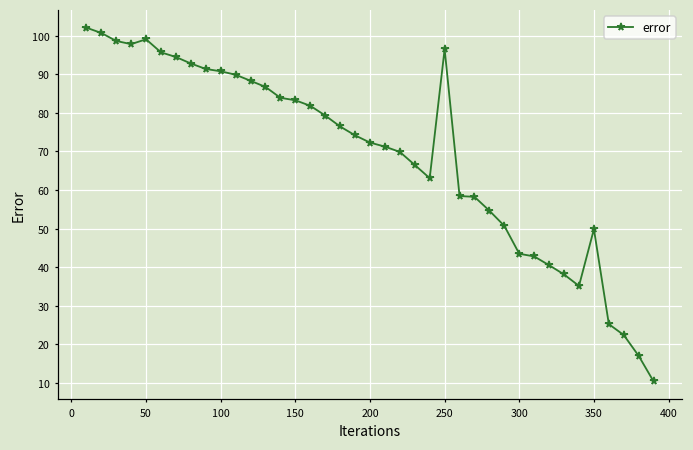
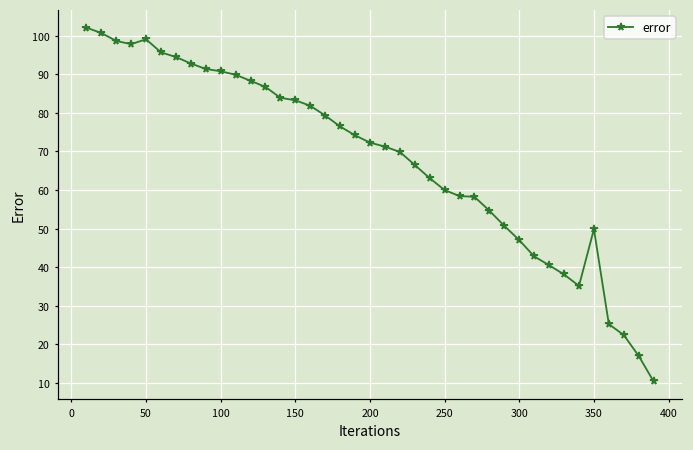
250: 97 -> 60
300: 43 -> 47
